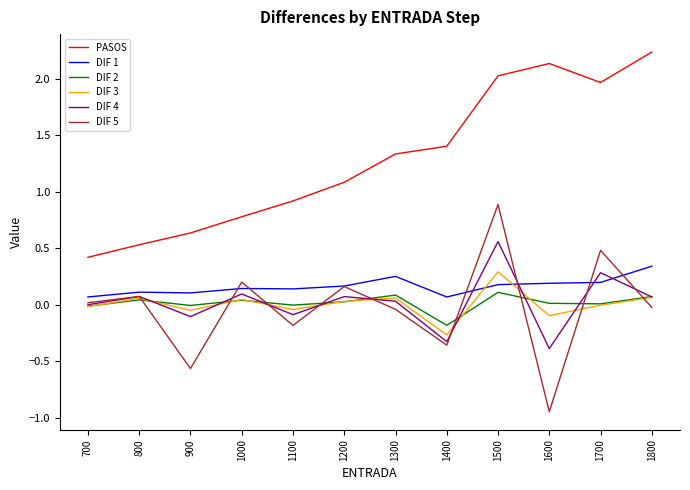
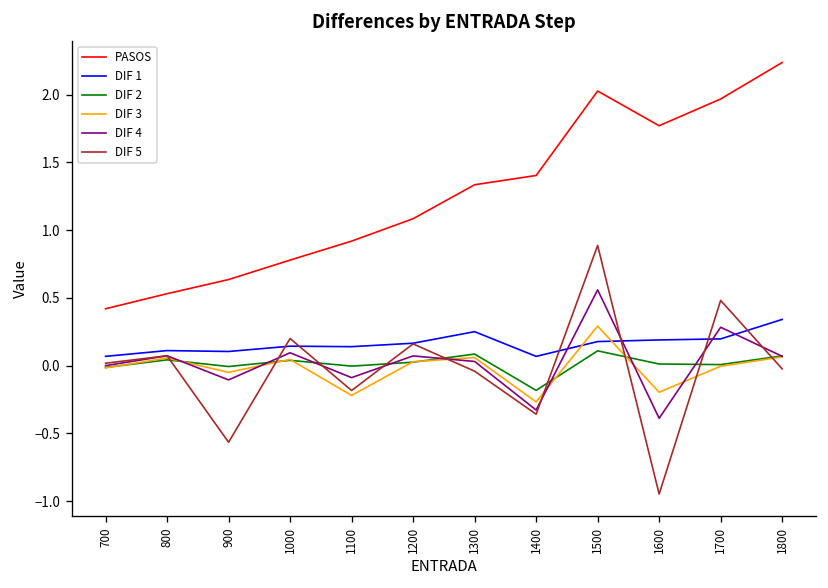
DIF 3, 1100: -0.04 -> -0.22
PASOS, 1600: 2.14 -> 1.77
DIF 3, 1600: -0.10 -> -0.20
